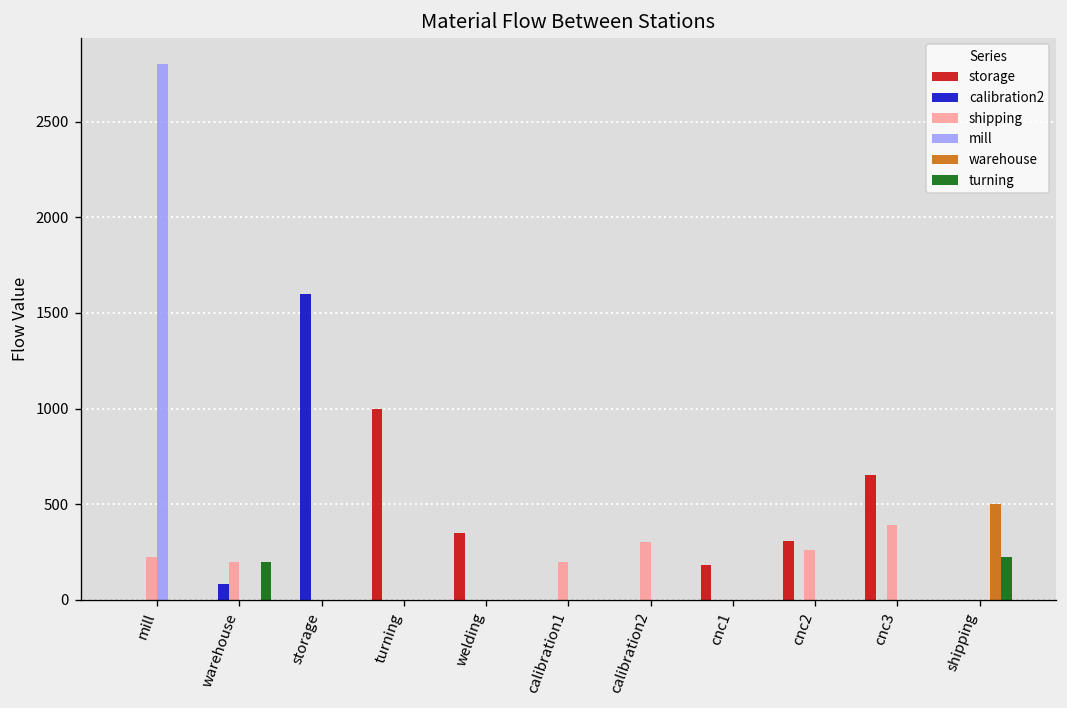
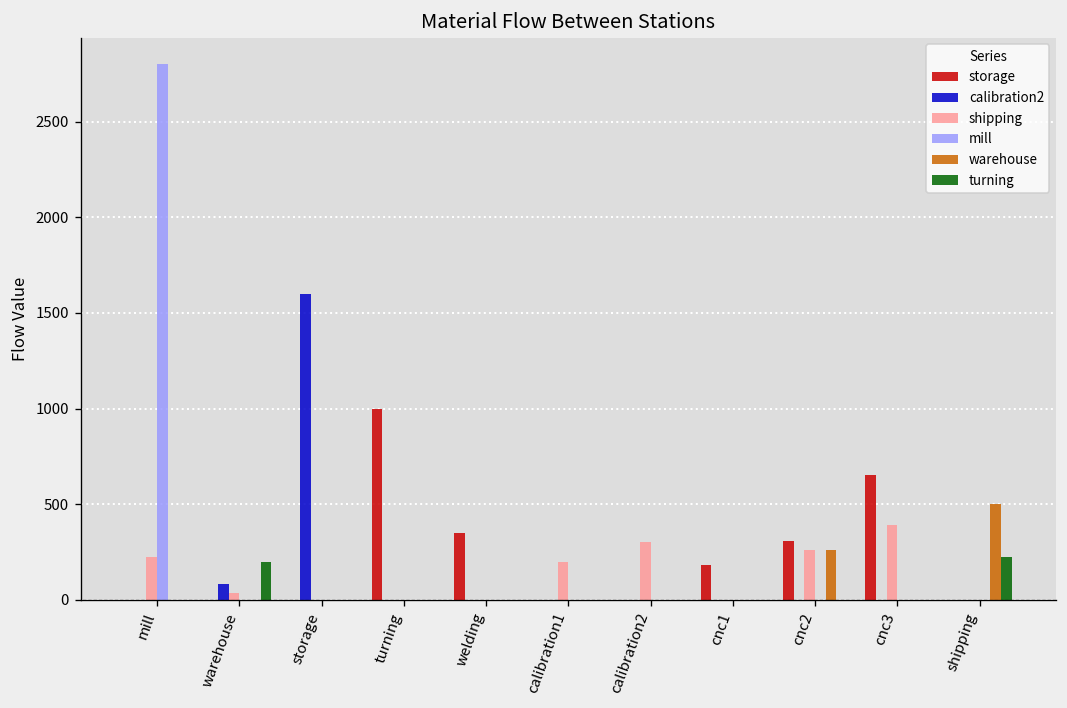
shipping, warehouse: 200 -> 40
warehouse, cnc2: 0 -> 260
